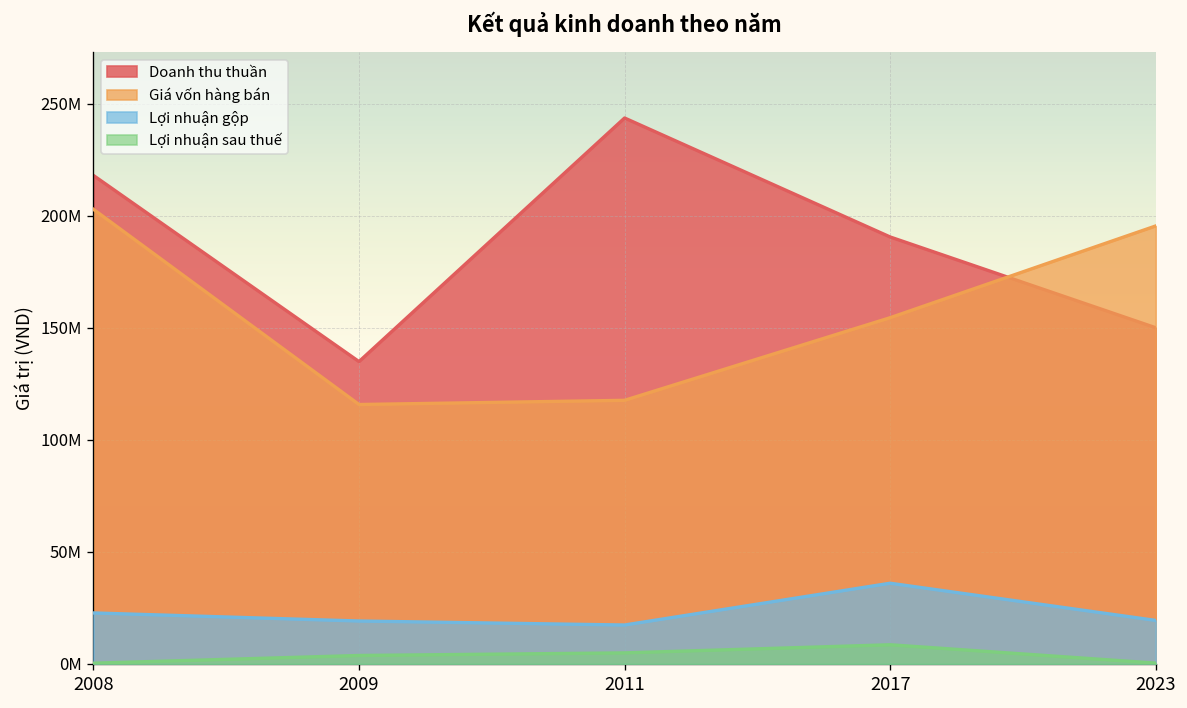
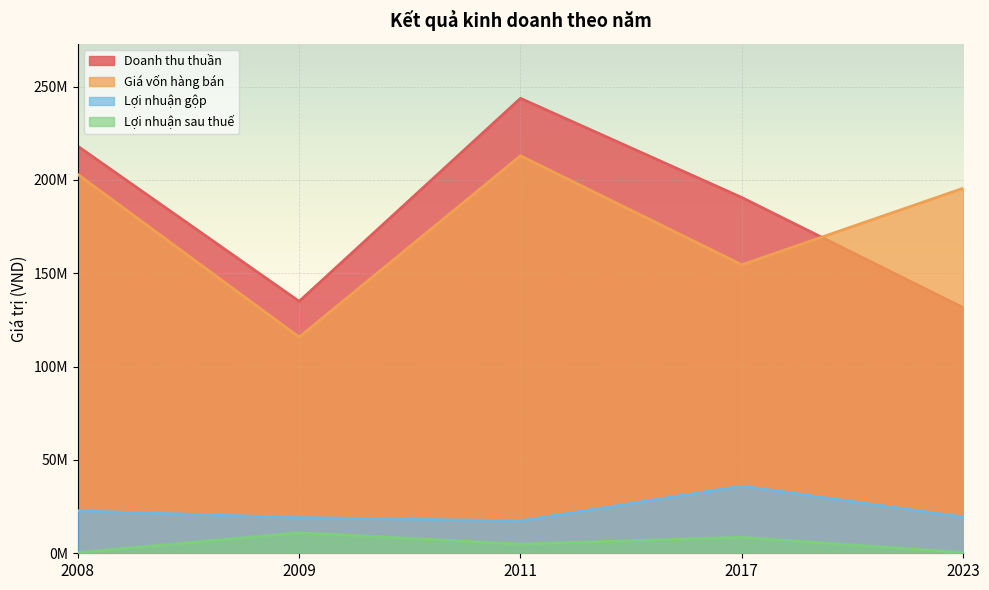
Lợi nhuận sau thuế, 2009: 4000000 -> 11000000
Giá vốn hàng bán, 2011: 118000000 -> 213000000
Doanh thu thuần, 2023: 150000000 -> 132000000
